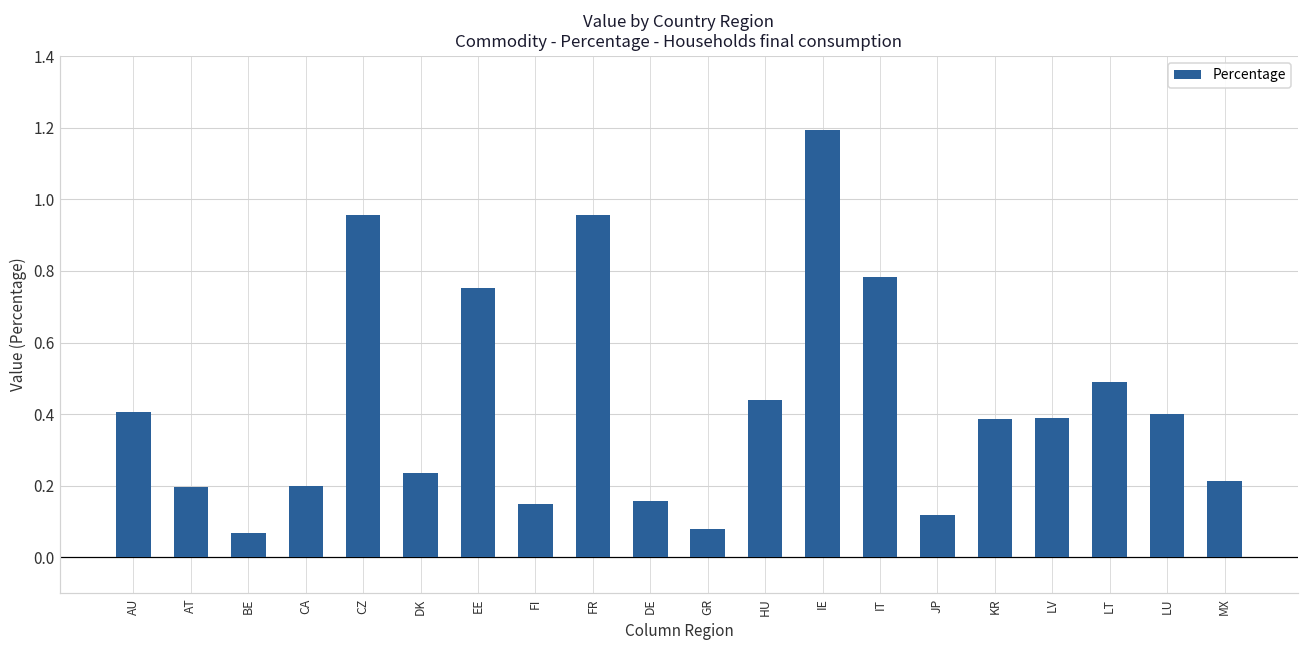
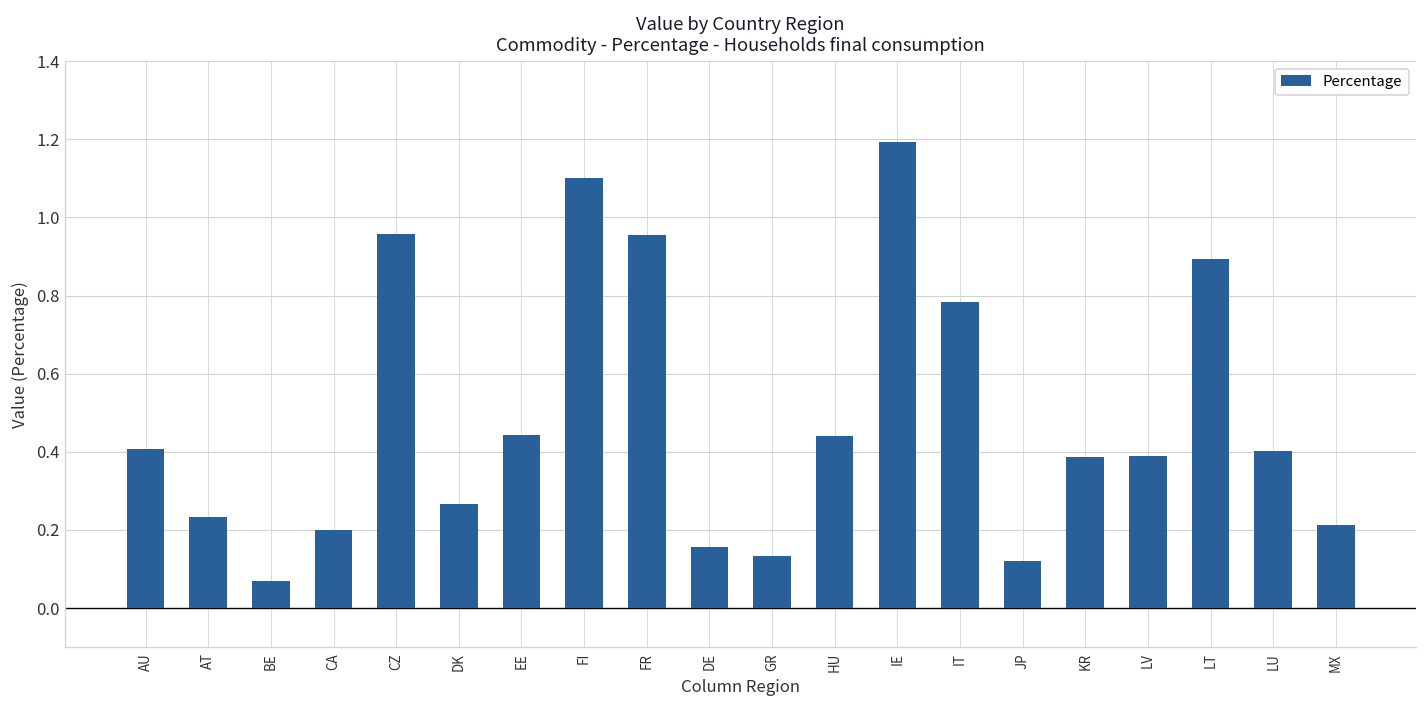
AT: 0.20 -> 0.23
DK: 0.24 -> 0.27
EE: 0.75 -> 0.44
FI: 0.15 -> 1.10
GR: 0.08 -> 0.13
LT: 0.49 -> 0.89
